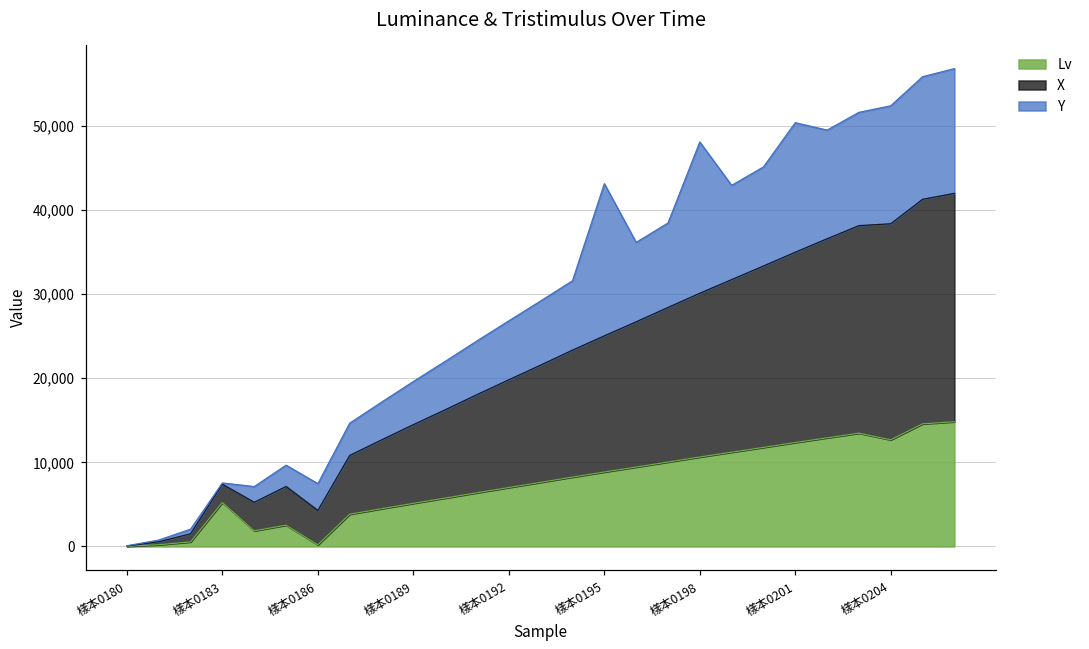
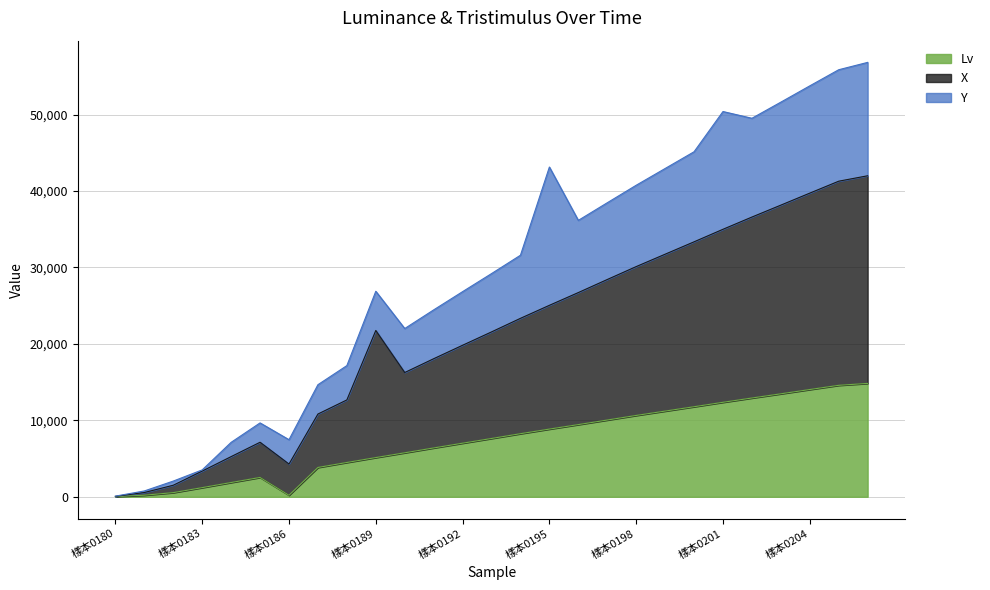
Lv, 樣本0183: 5,000 -> 1,000
X, 樣本0189: 9,000 -> 17,000
Y, 樣本0198: 18,000 -> 11,000
Lv, 樣本0204: 13,000 -> 14,000
